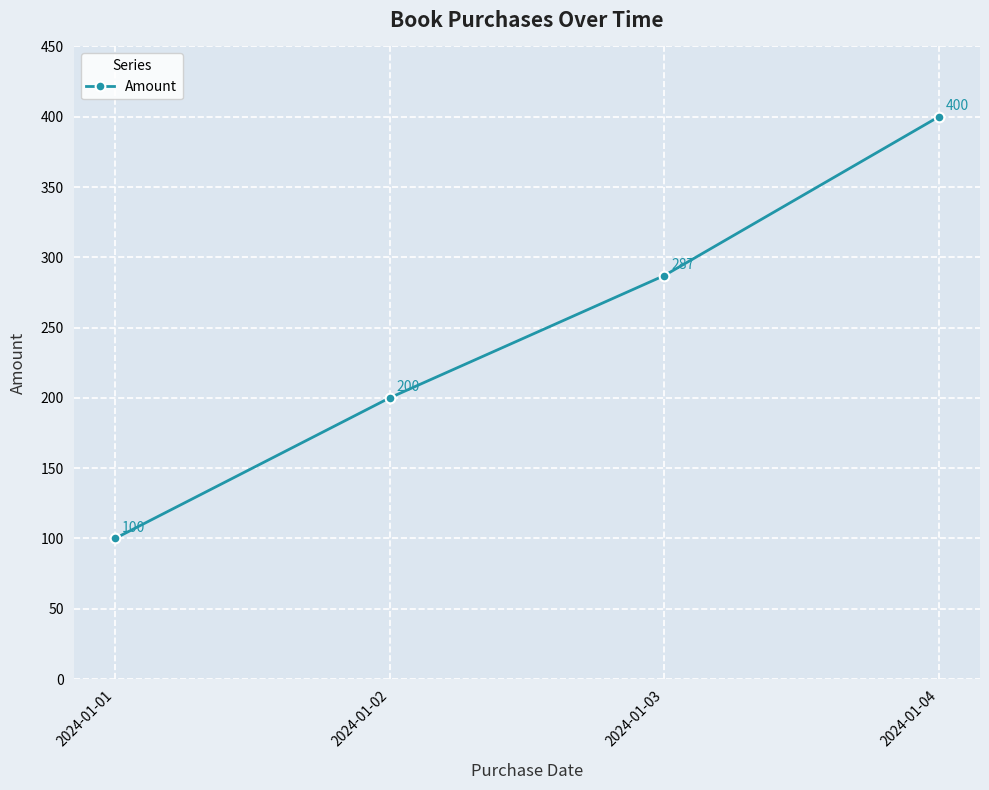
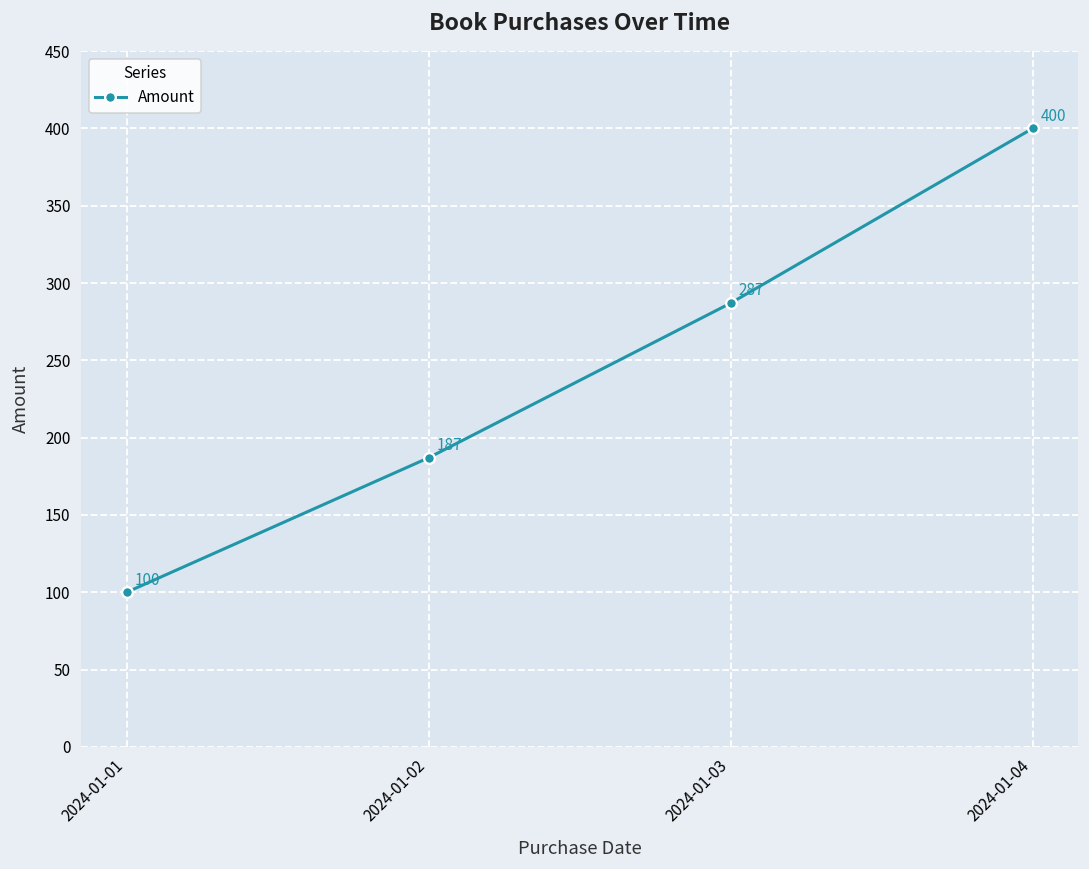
2024-01-02: 200 -> 187
